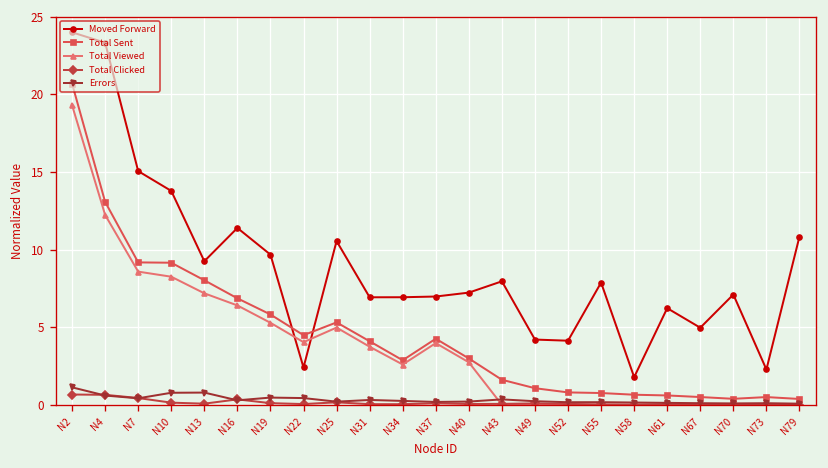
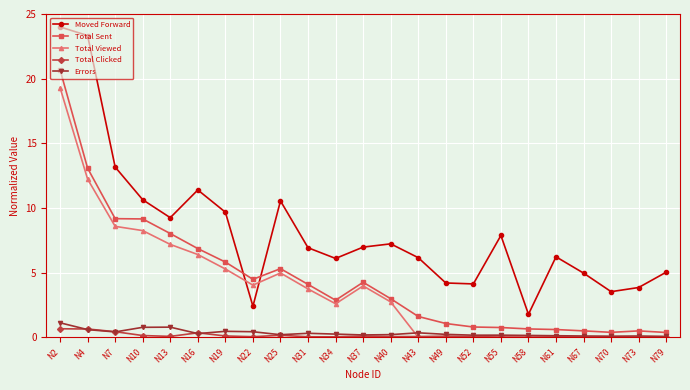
Moved Forward, N7: 15.1 -> 13.2
Moved Forward, N10: 13.8 -> 10.6
Moved Forward, N34: 6.9 -> 6.1
Moved Forward, N43: 8.0 -> 6.2
Moved Forward, N70: 7.1 -> 3.5
Moved Forward, N73: 2.3 -> 3.9
Moved Forward, N79: 10.8 -> 5.0
